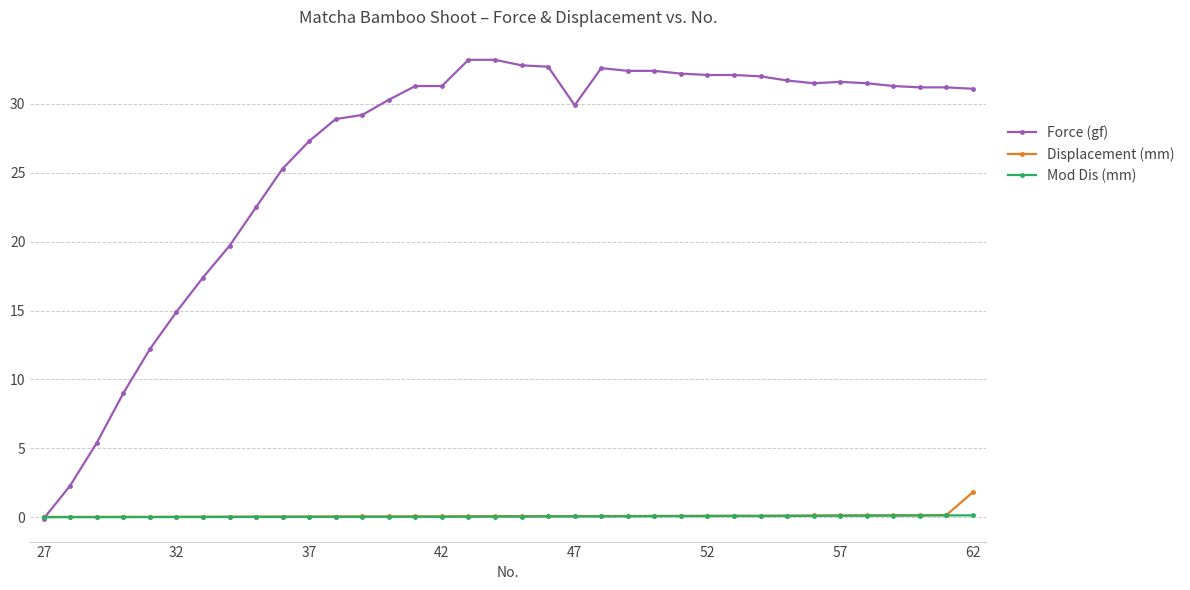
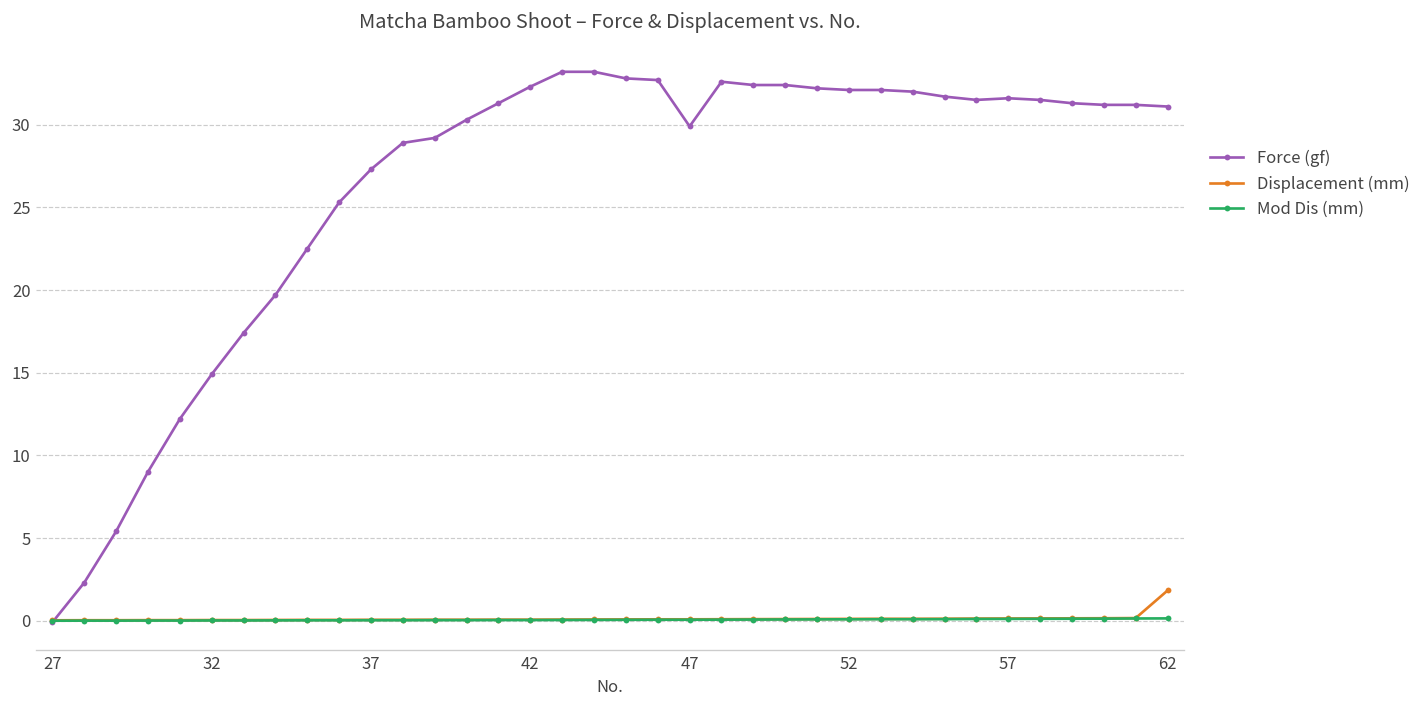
Force (gf), 42: 31.3 -> 32.3
